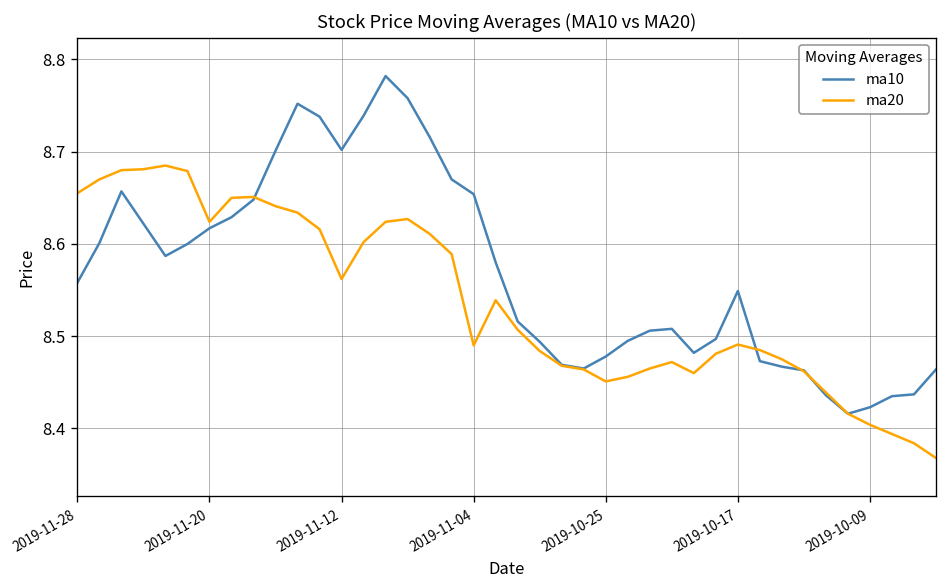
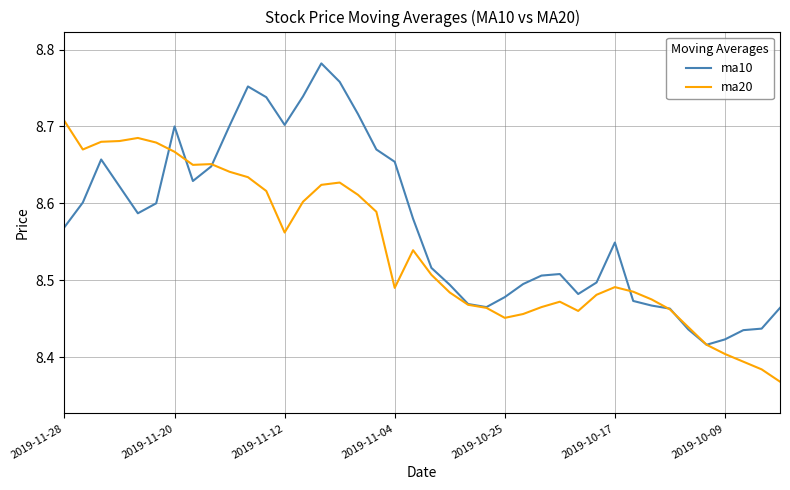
ma10, 2019-11-28: 8.56 -> 8.57
ma20, 2019-11-28: 8.66 -> 8.71
ma10, 2019-11-20: 8.62 -> 8.70
ma20, 2019-11-20: 8.62 -> 8.67
